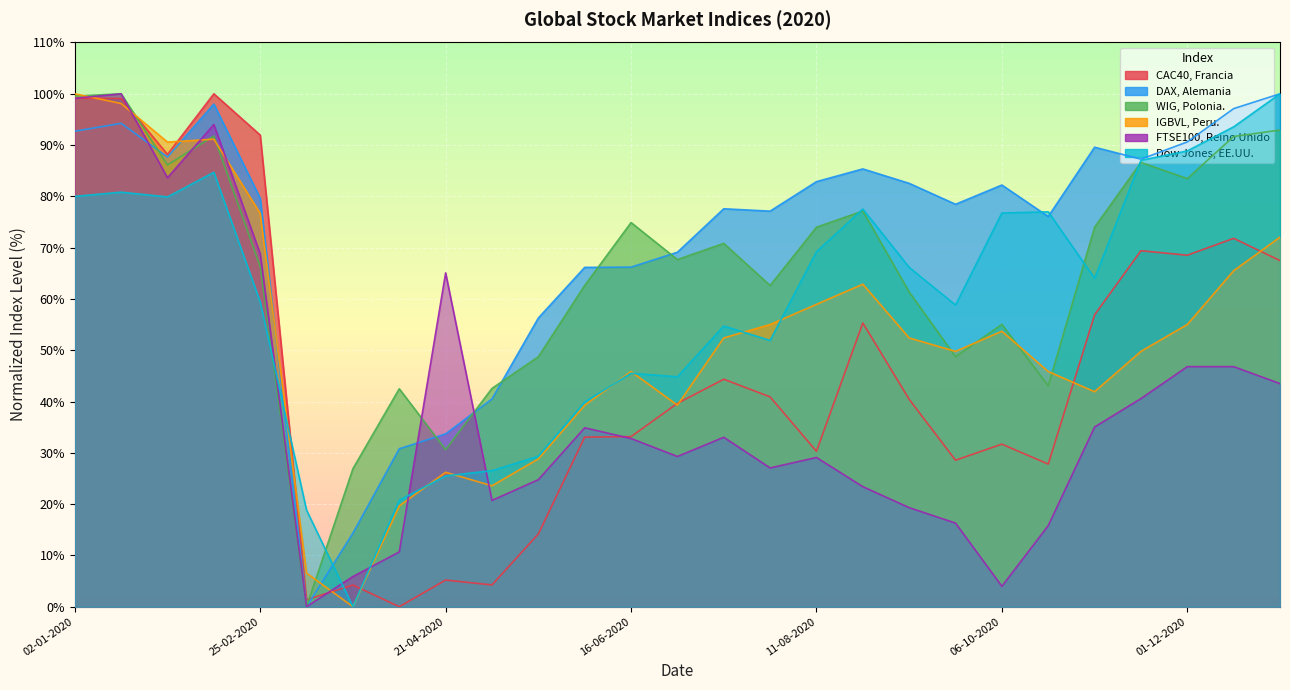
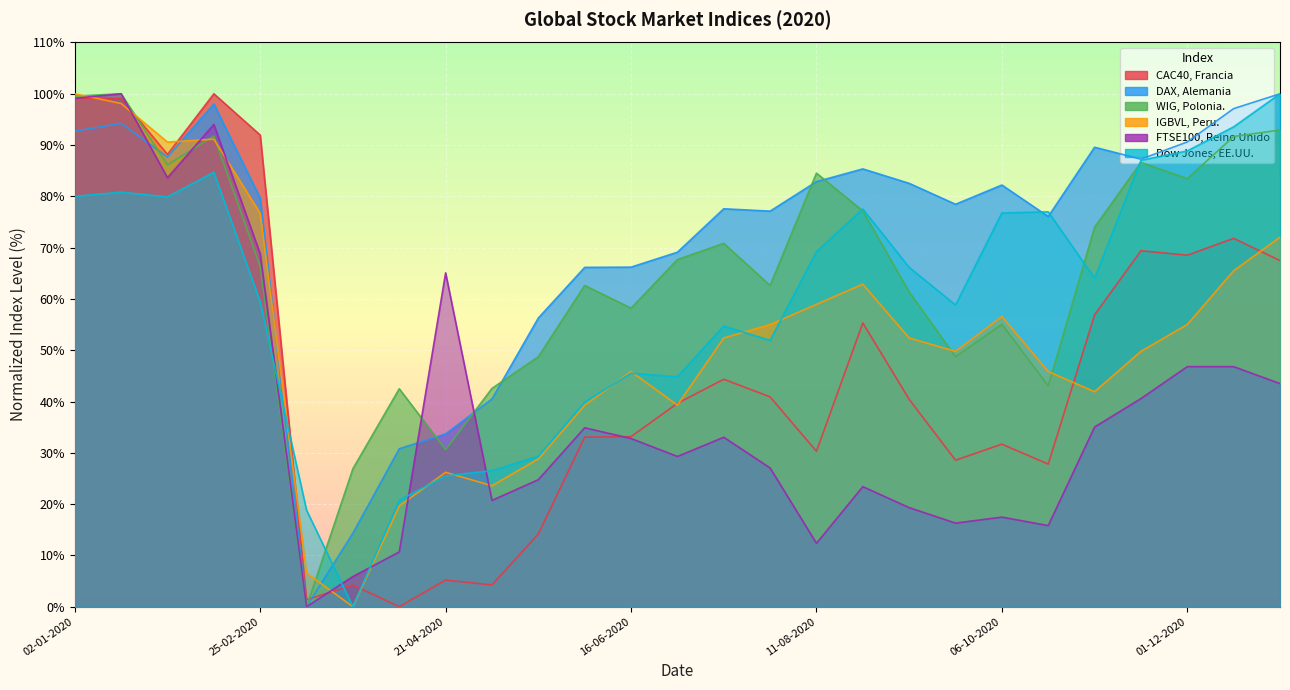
WIG, Polonia., 16-06-2020: 75% -> 58%
WIG, Polonia., 11-08-2020: 74% -> 85%
FTSE100, Reino Unido, 11-08-2020: 29% -> 12%
IGBVL, Peru., 06-10-2020: 54% -> 57%
FTSE100, Reino Unido, 06-10-2020: 4% -> 17%
